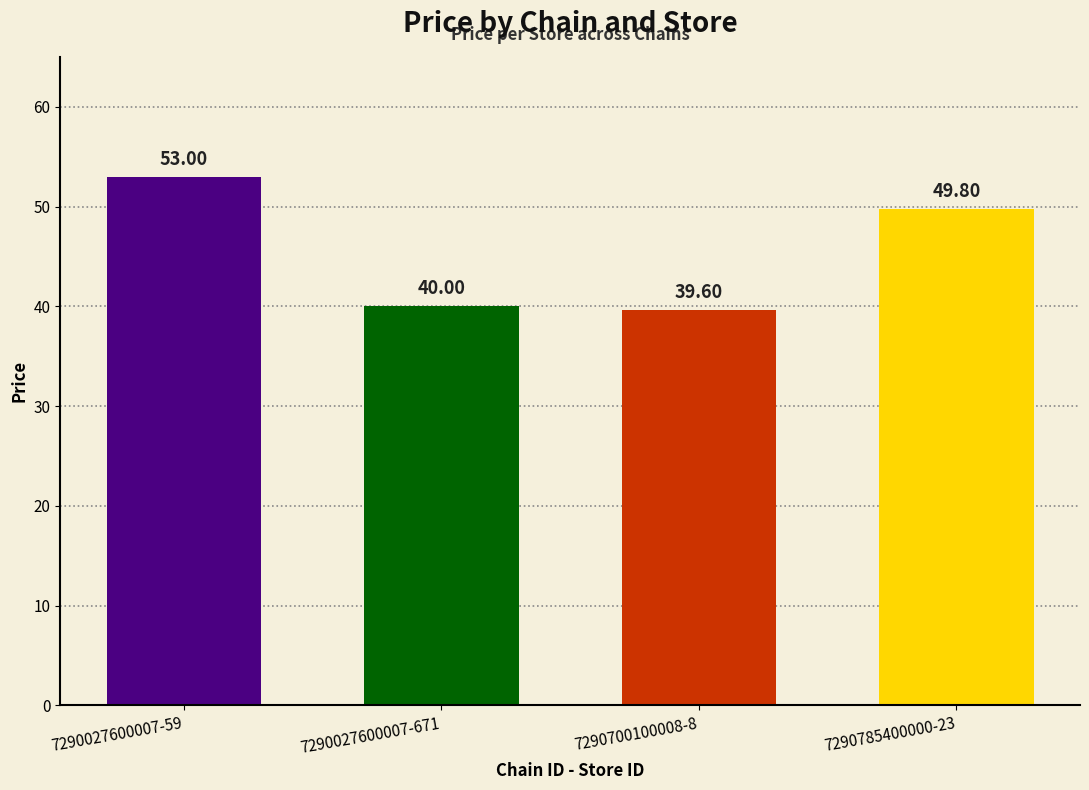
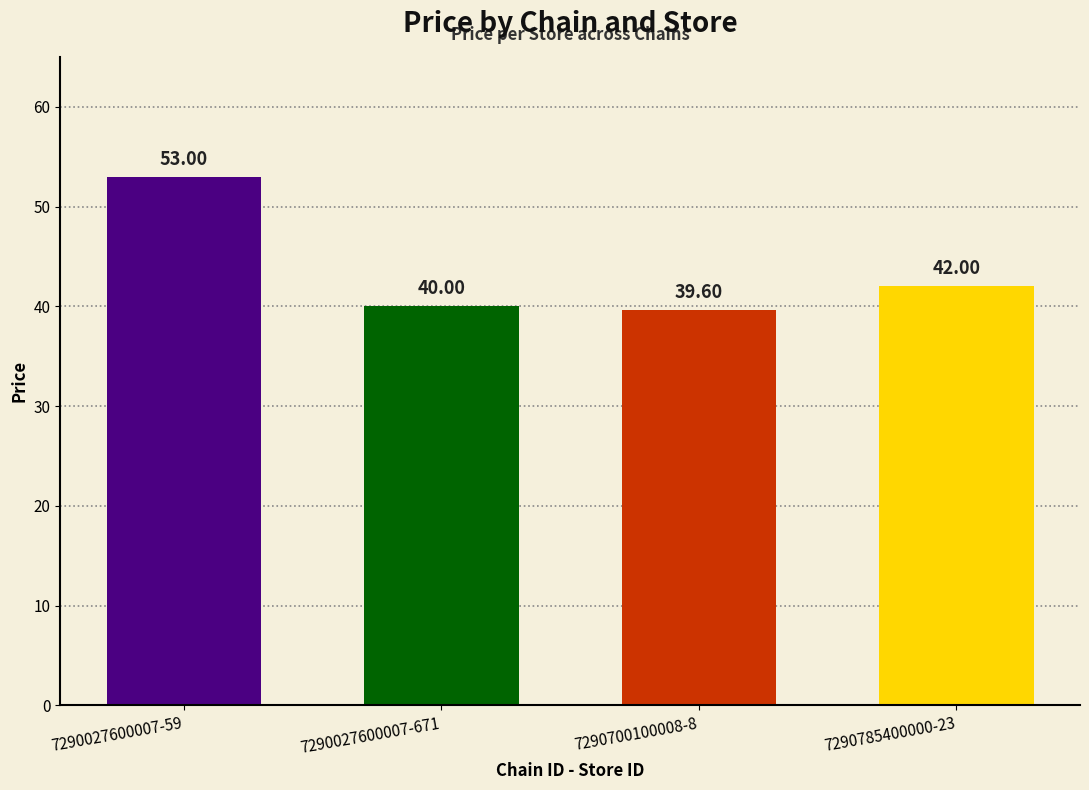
7290785400000-23: 49.80 -> 42.00
